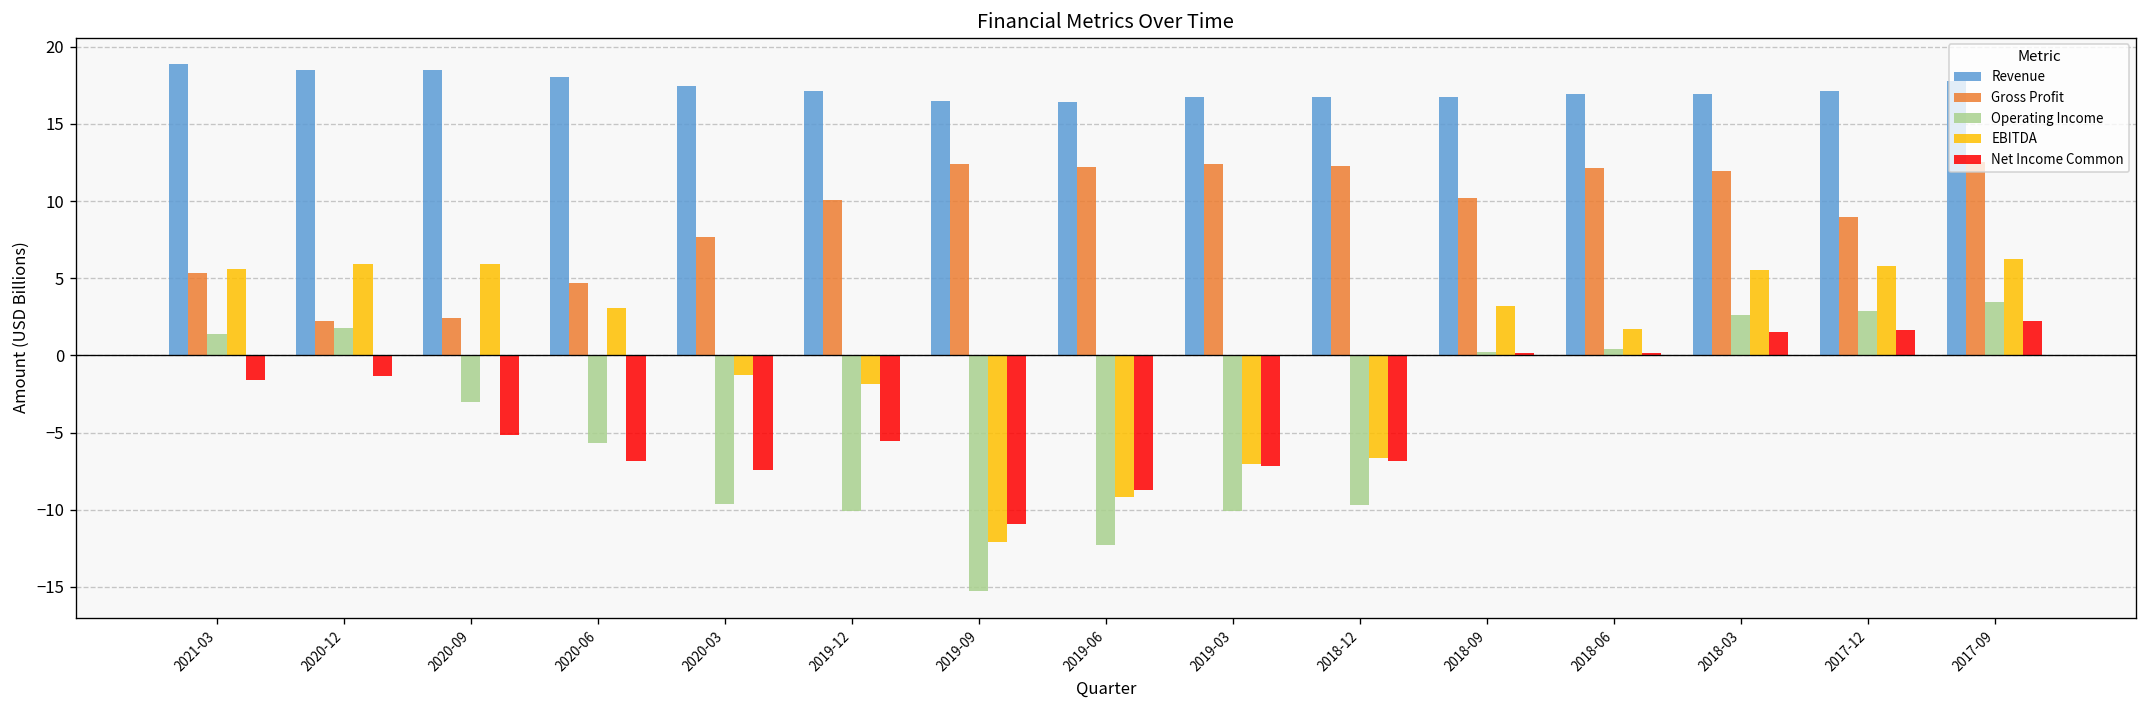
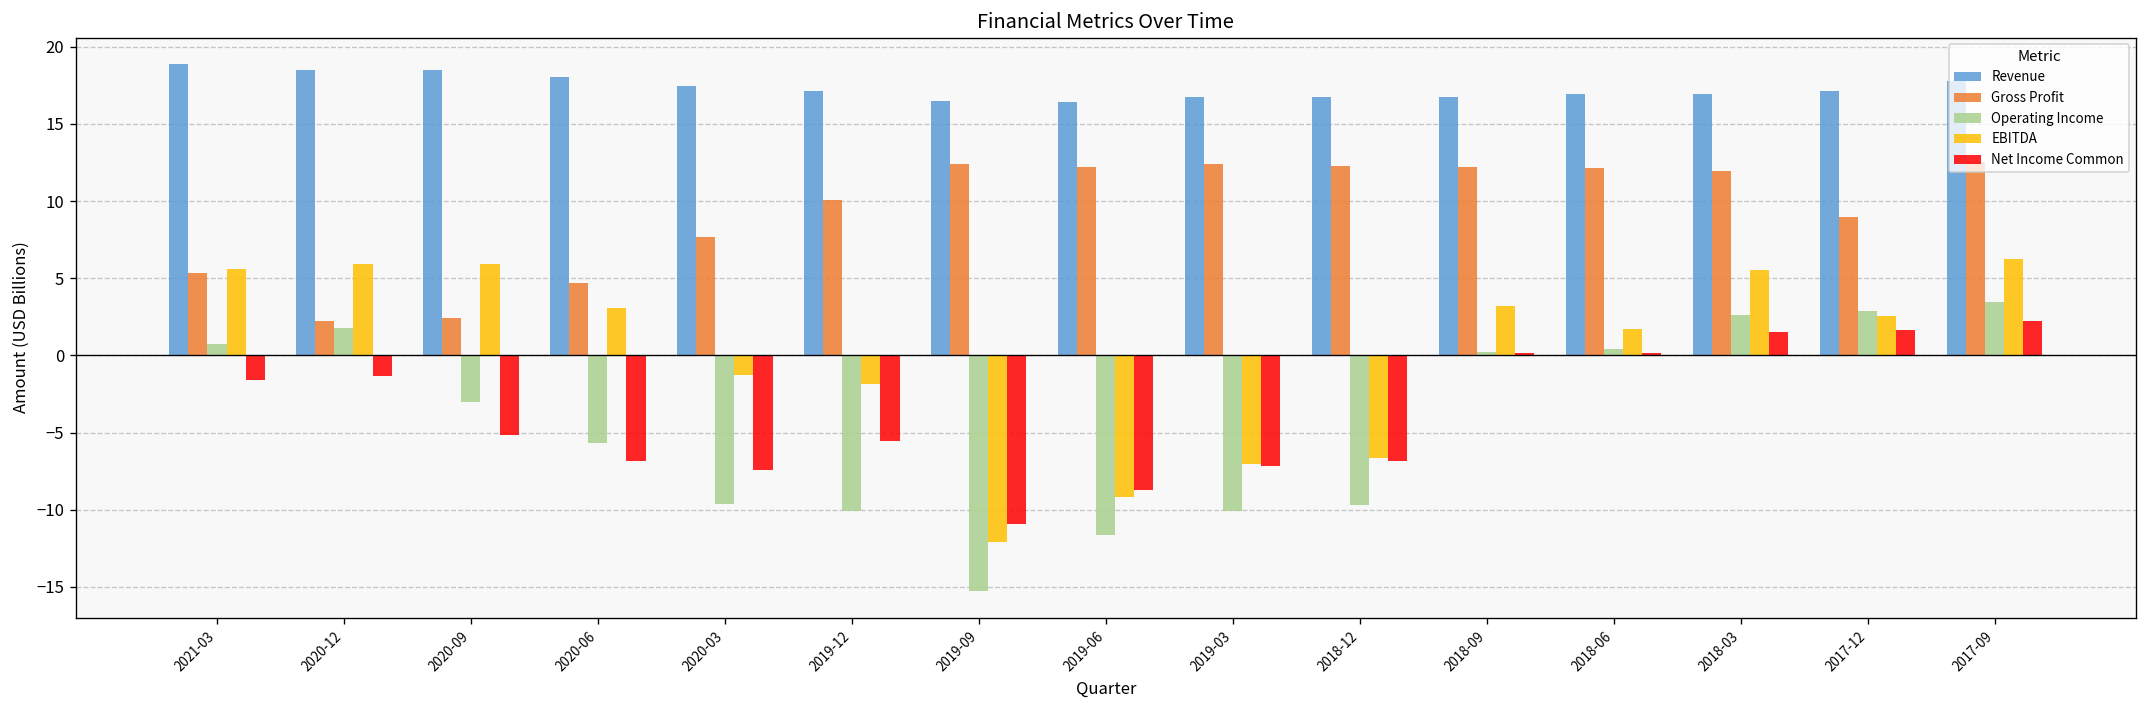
Operating Income, 2021-03: 1.4 -> 0.8
Operating Income, 2019-06: -12.3 -> -11.6
Gross Profit, 2018-09: 10.2 -> 12.2
EBITDA, 2017-12: 5.8 -> 2.6
